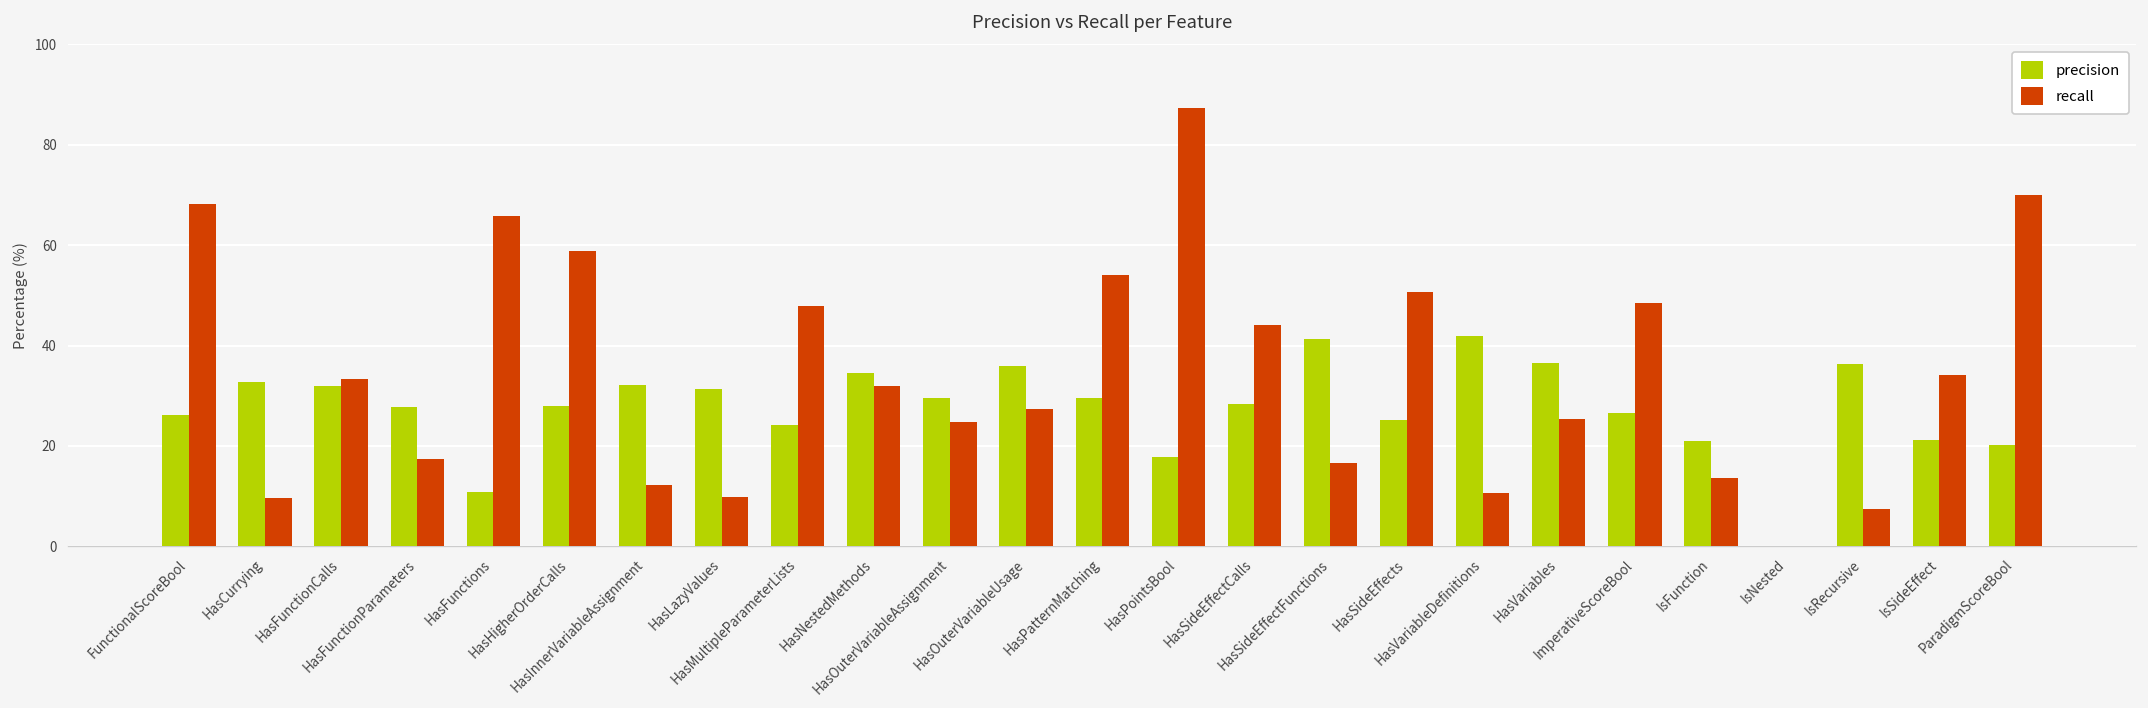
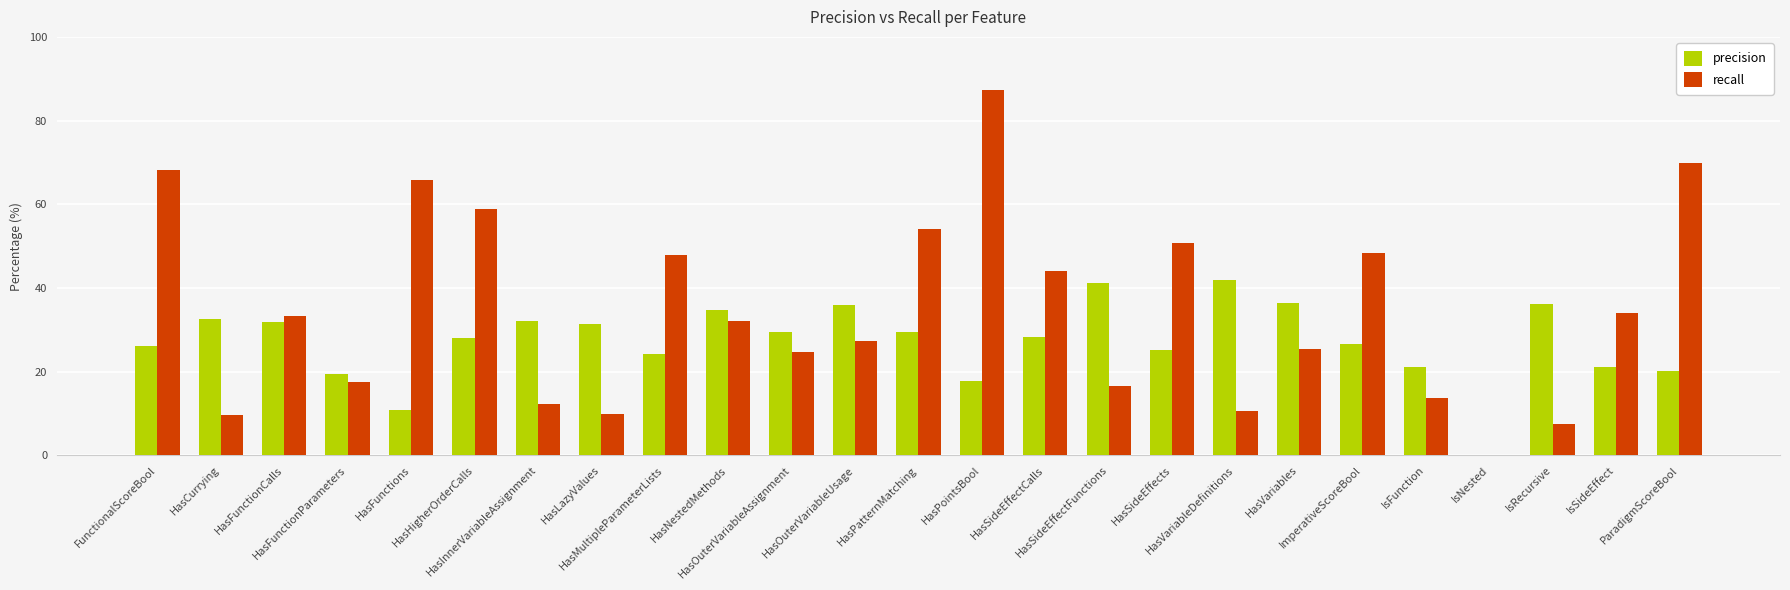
precision, HasFunctionParameters: 28 -> 19
